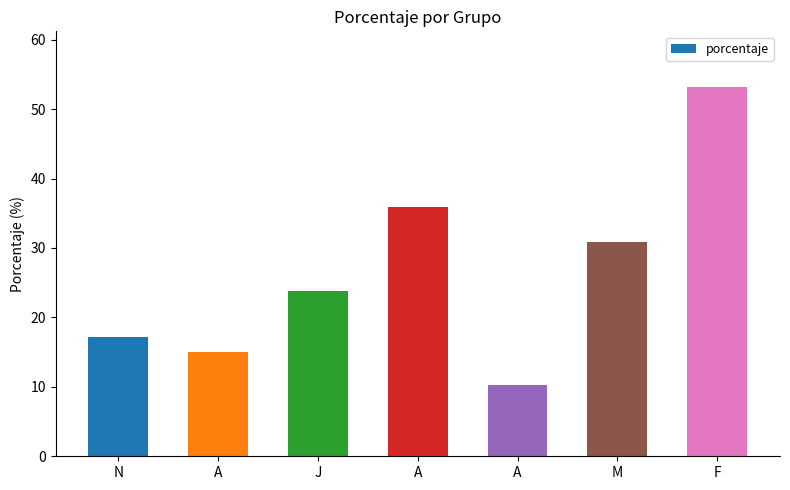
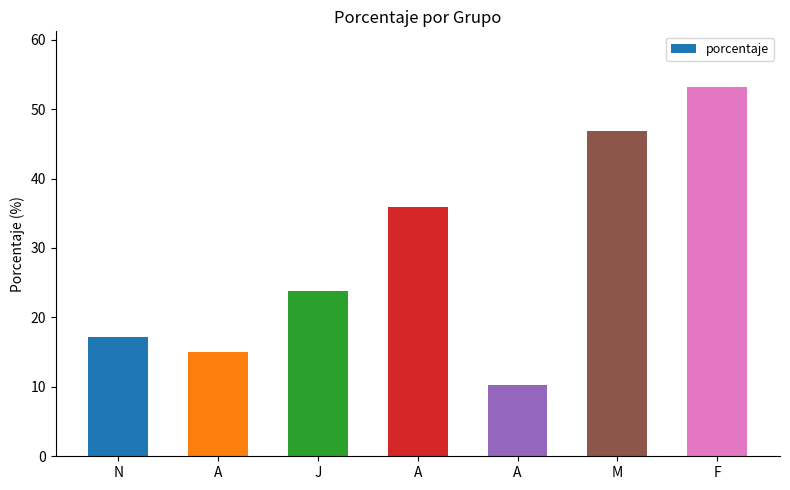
M: 31 -> 47
